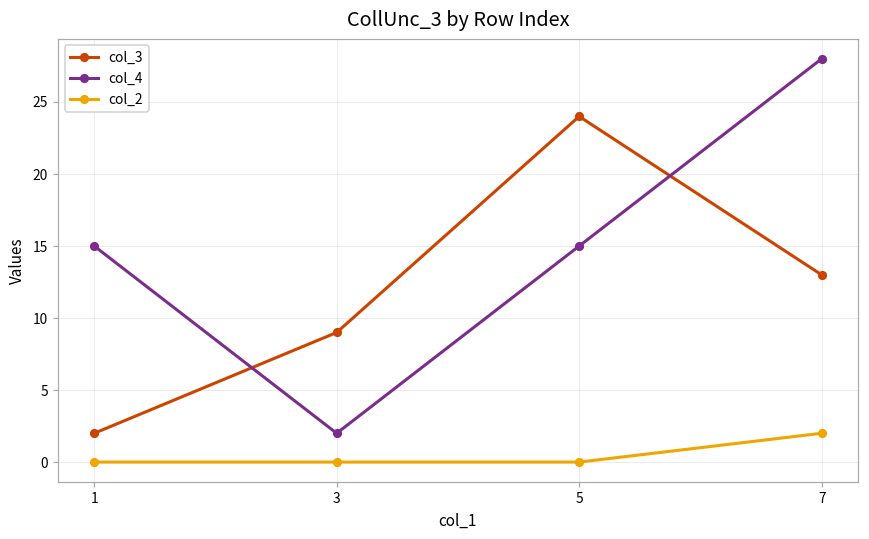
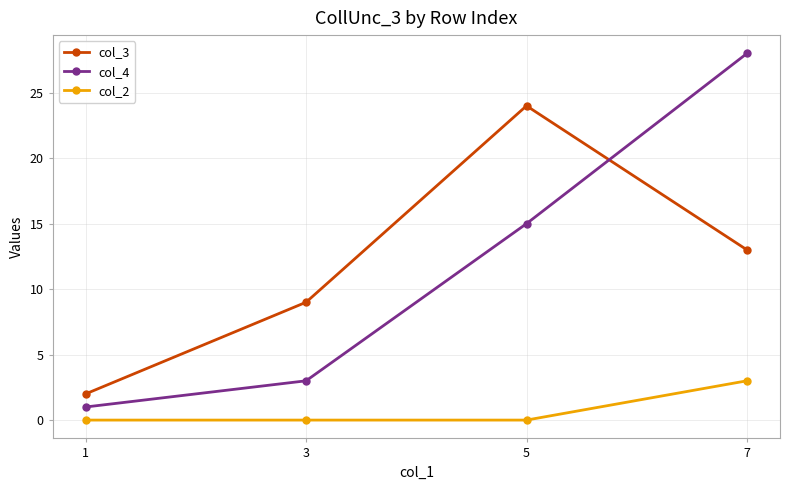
col_4, 1: 15 -> 1
col_4, 3: 2 -> 3
col_2, 7: 2 -> 3
